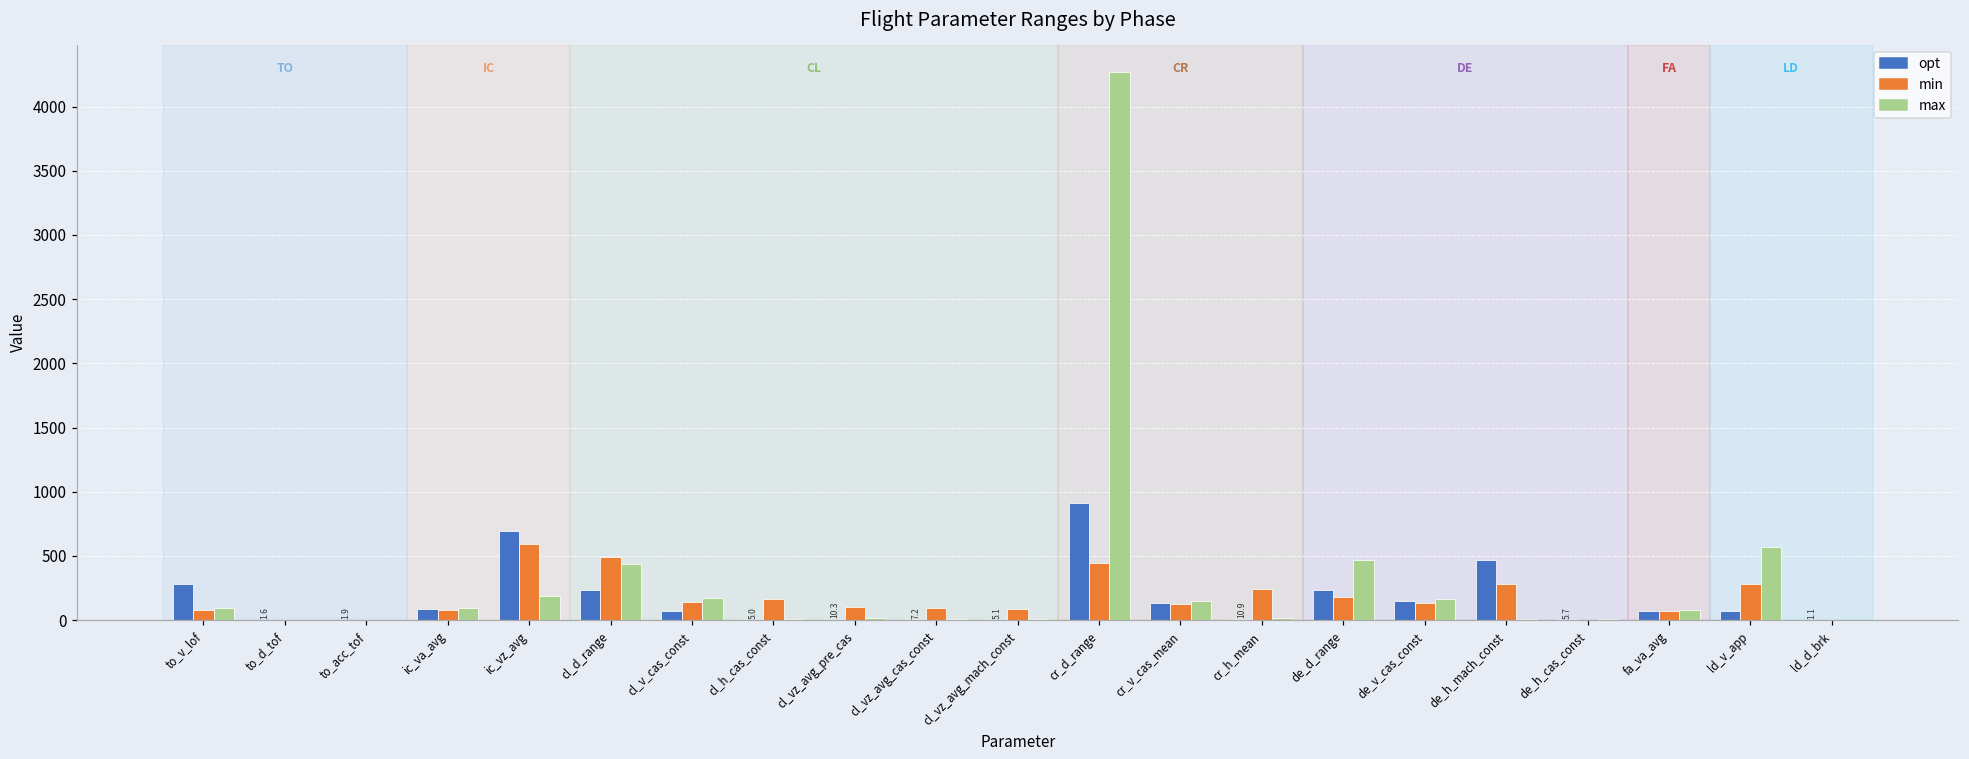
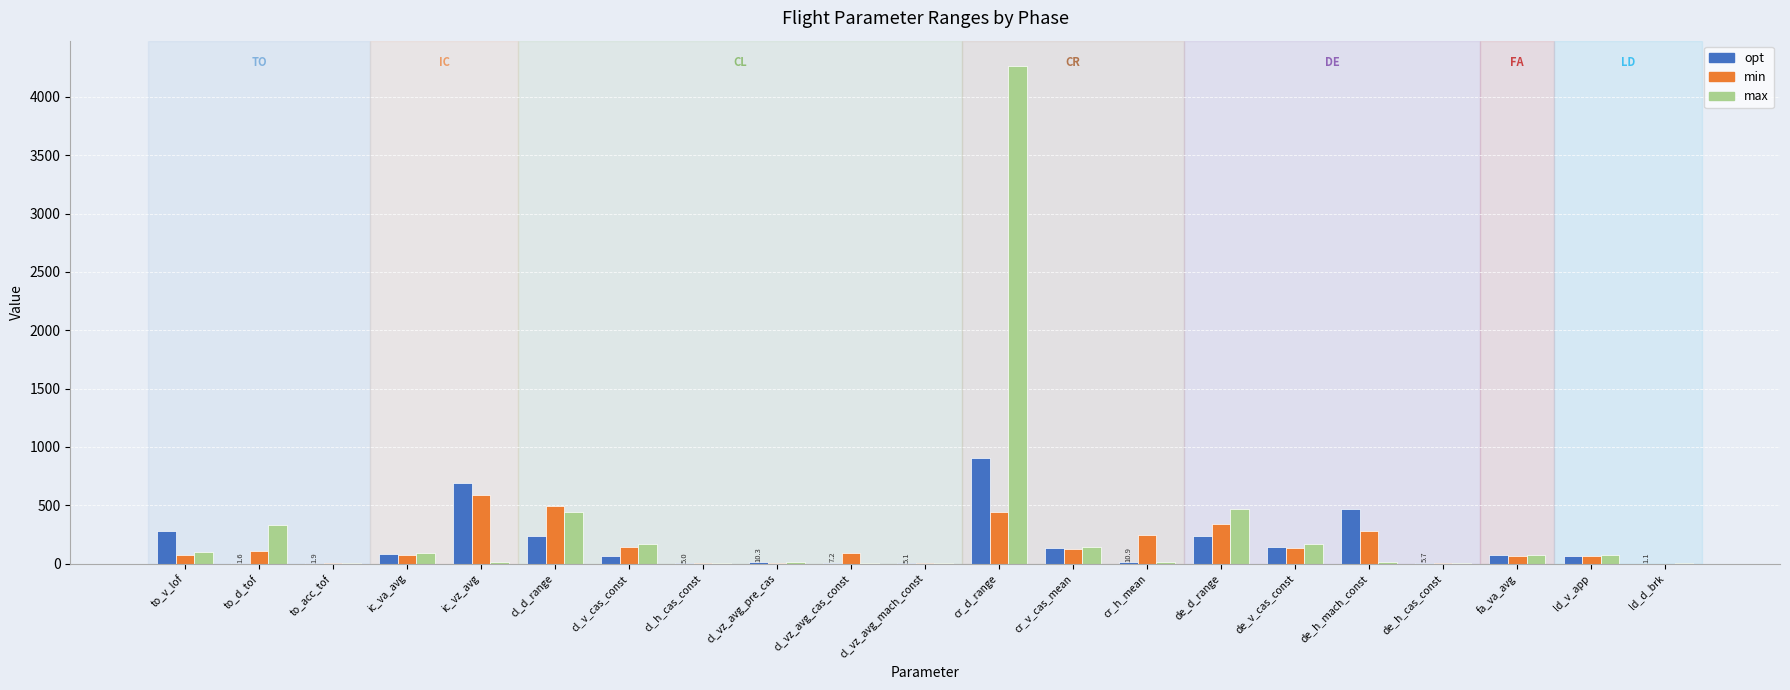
min, to_d_tof: 0 -> 100
max, to_d_tof: 0 -> 330
max, ic_vz_avg: 190 -> 20
min, cl_h_cas_const: 170 -> 0
min, cl_vz_avg_pre_cas: 110 -> 10
min, cl_vz_avg_mach_const: 90 -> 0
min, de_d_range: 180 -> 340
min, ld_v_app: 280 -> 60
max, ld_v_app: 570 -> 80
